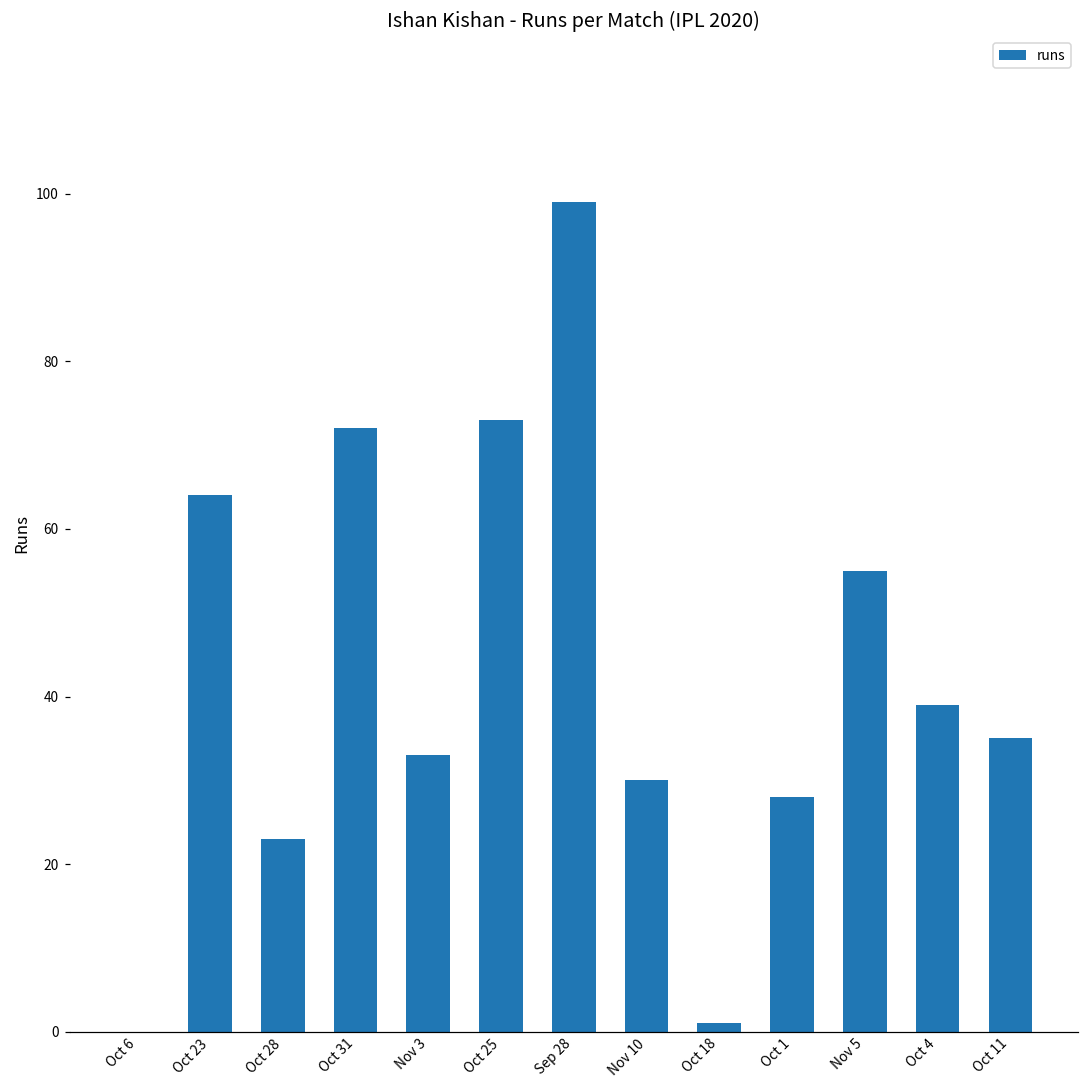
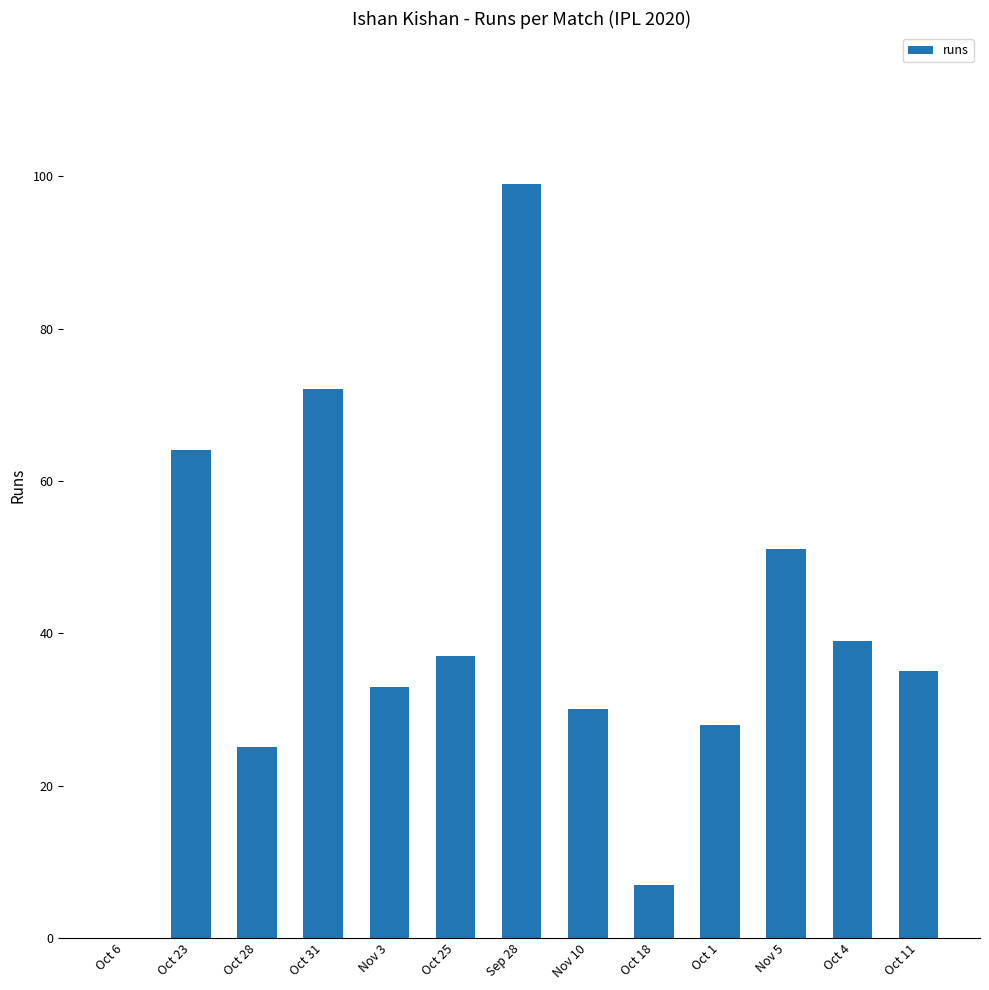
Oct 28: 23 -> 25
Oct 25: 73 -> 37
Oct 18: 1 -> 7
Nov 5: 55 -> 51
